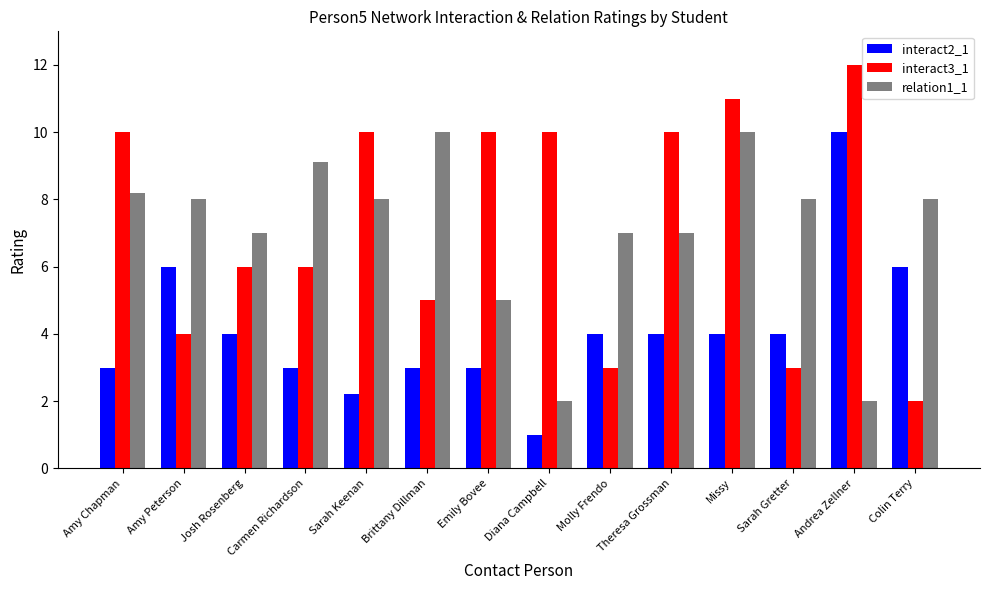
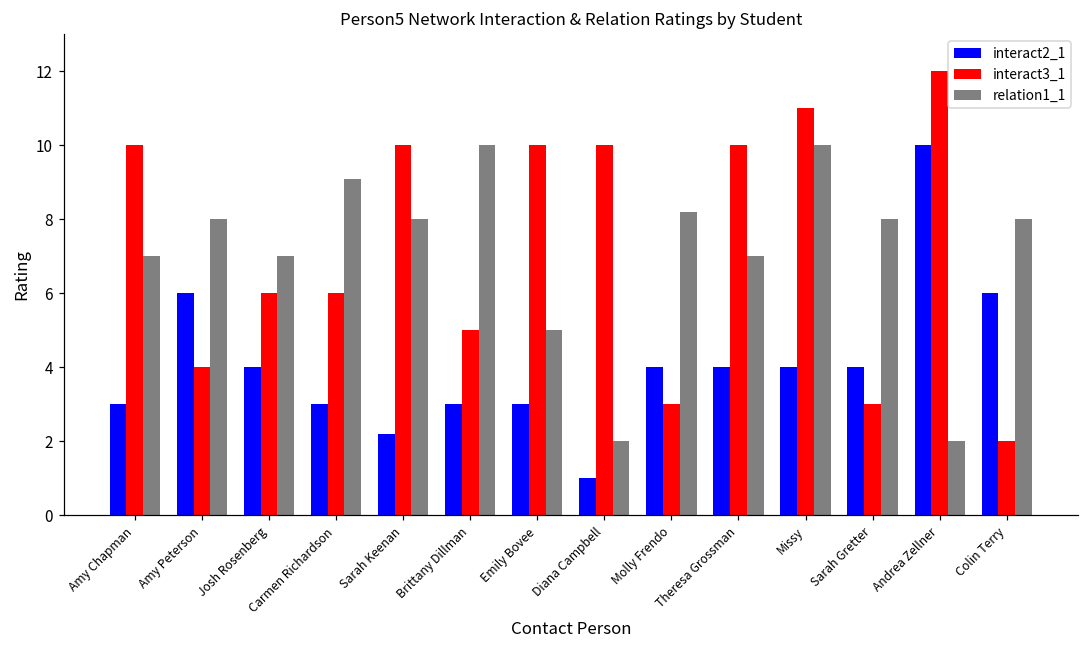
relation1_1, Amy Chapman: 8.2 -> 7.0
relation1_1, Molly Frendo: 7.0 -> 8.2
